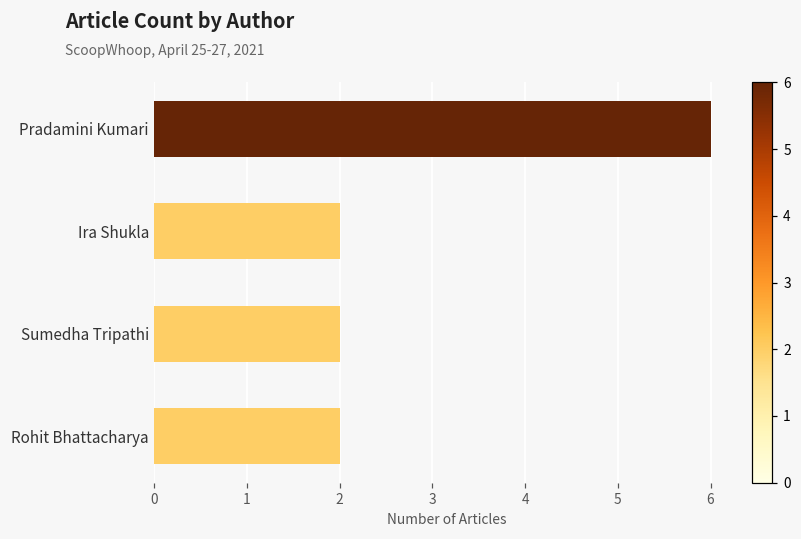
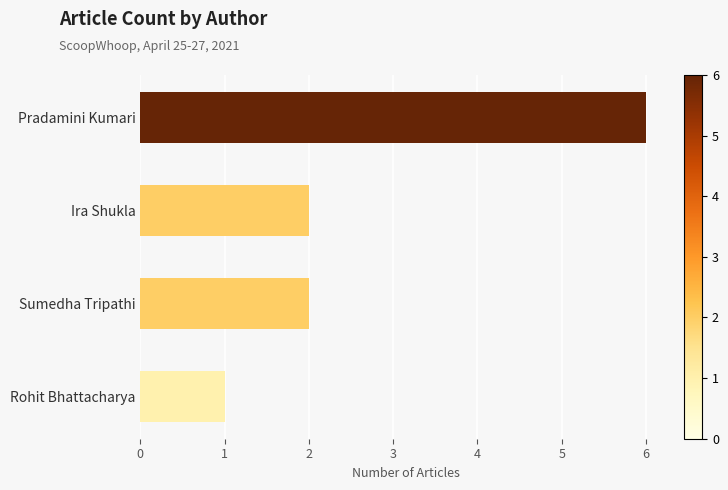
Rohit Bhattacharya: 2 -> 1
